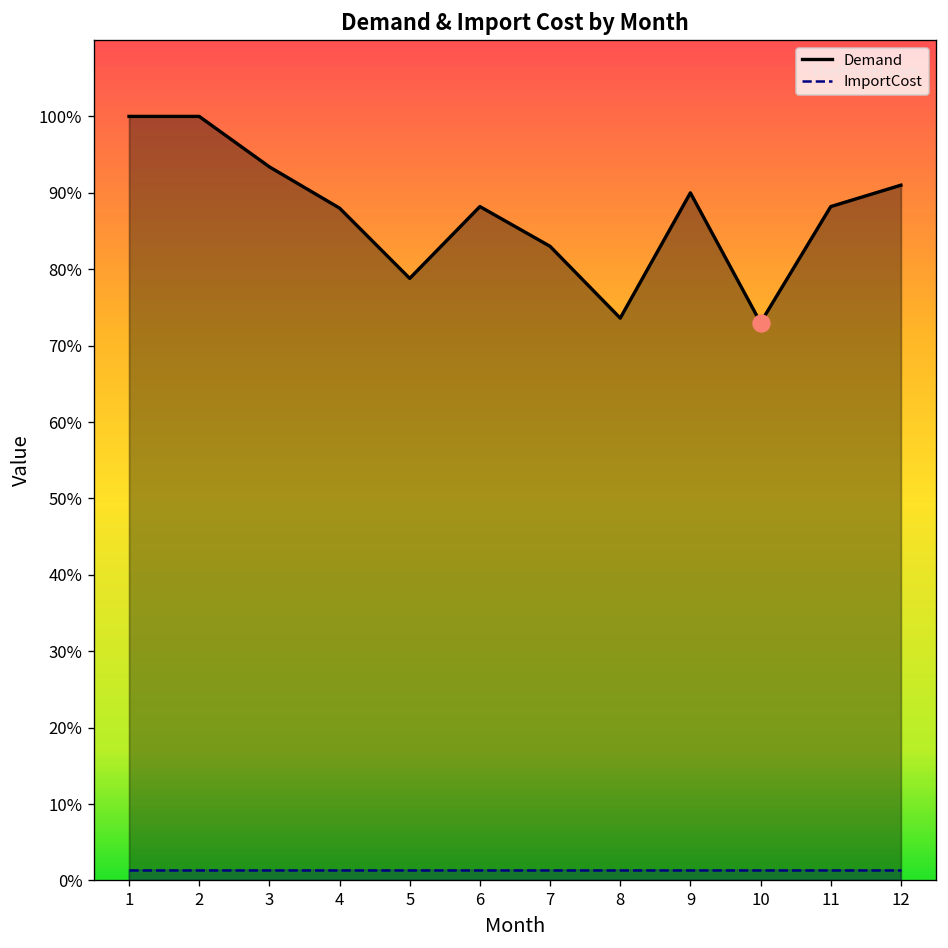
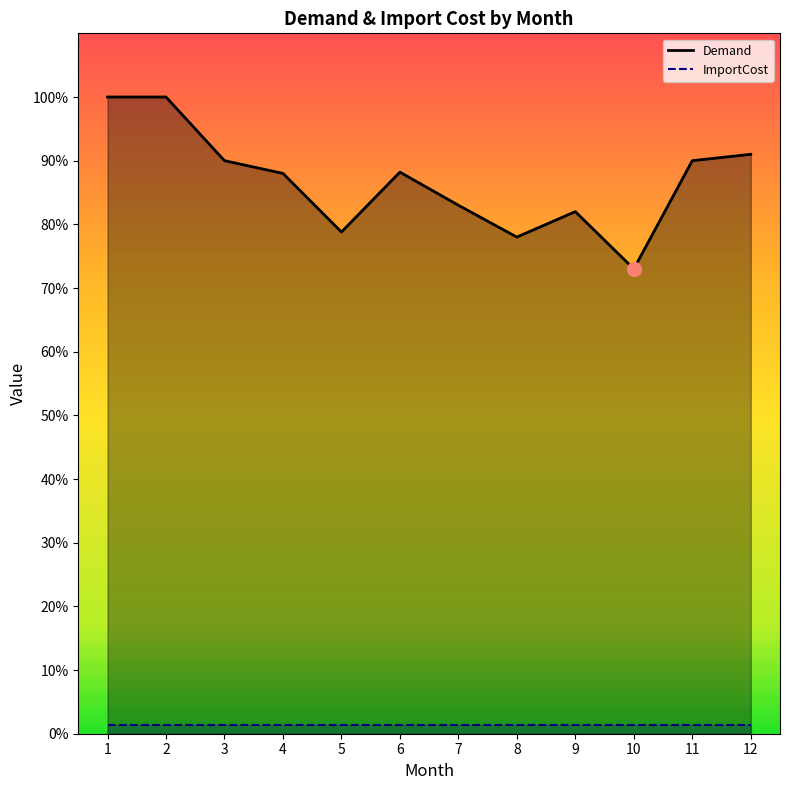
Demand, 3: 93% -> 90%
Demand, 8: 74% -> 78%
Demand, 9: 90% -> 82%
Demand, 11: 88% -> 90%
